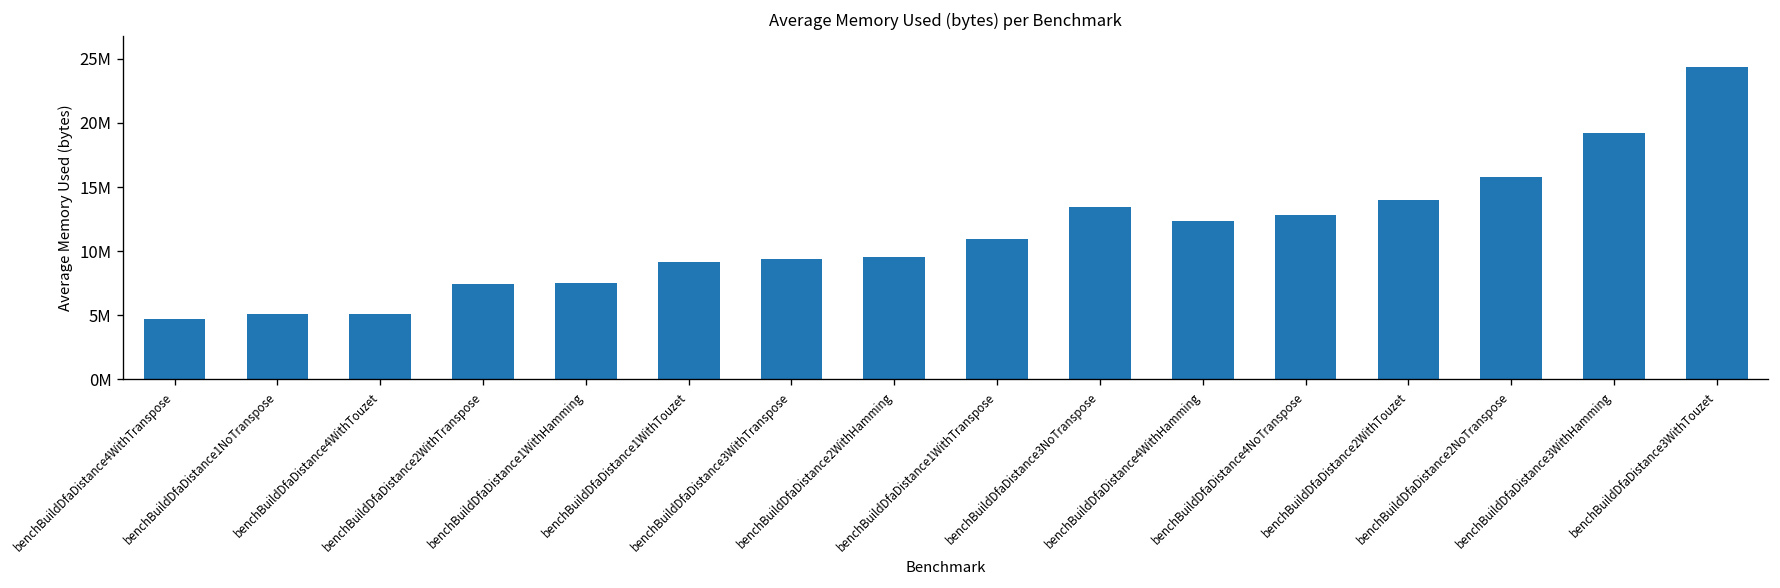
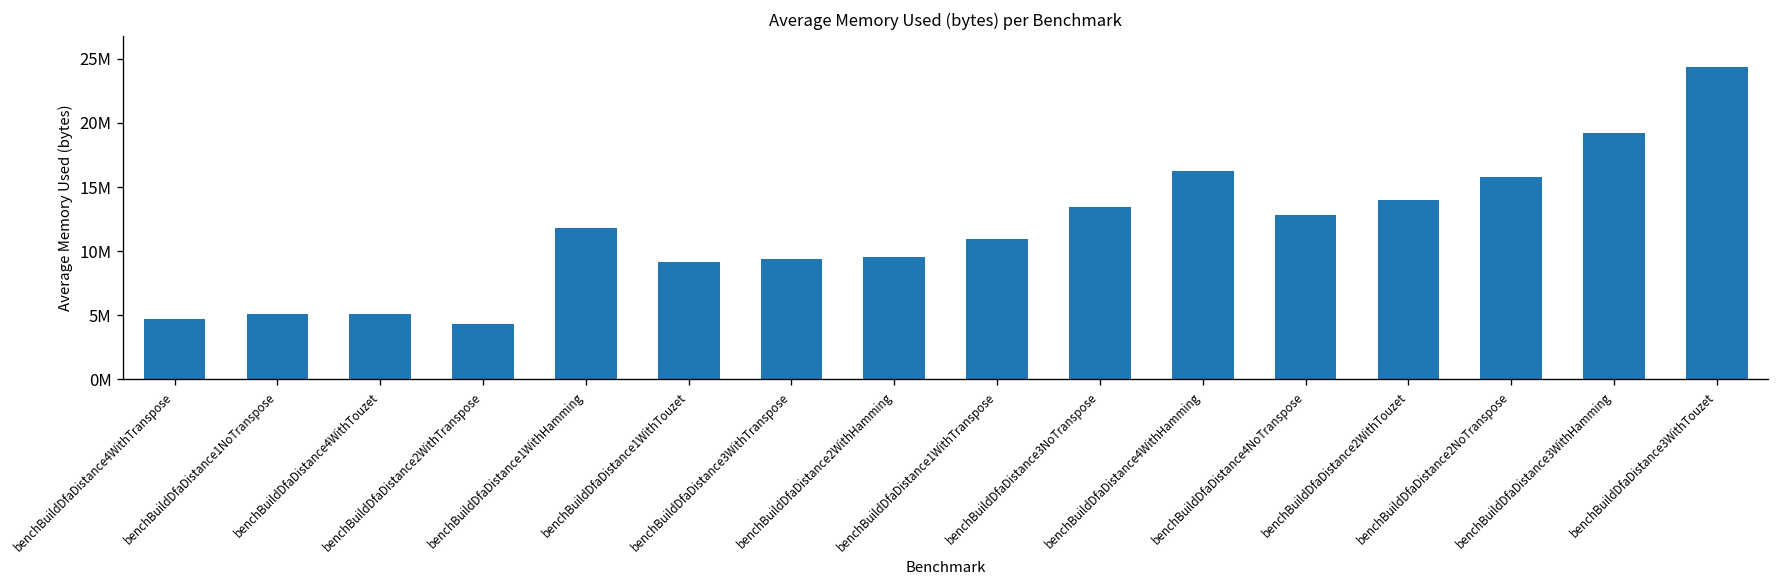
benchBuildDfaDistance2WithTranspose: 7500000 -> 4300000
benchBuildDfaDistance1WithHamming: 7500000 -> 11800000
benchBuildDfaDistance4WithHamming: 12400000 -> 16300000
